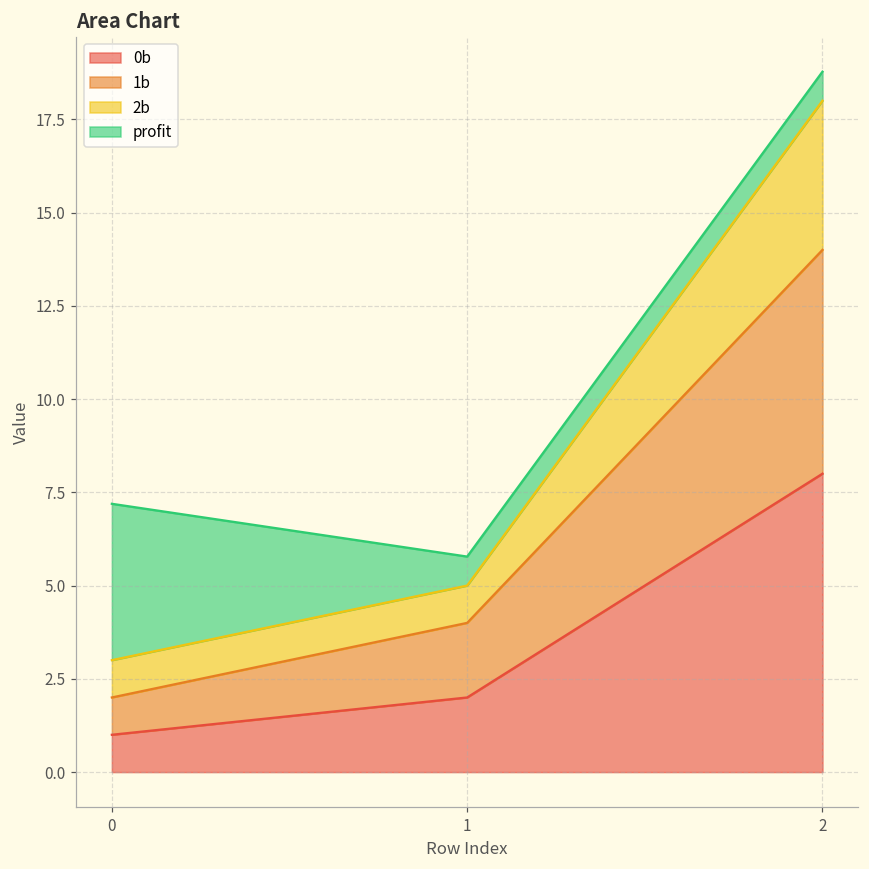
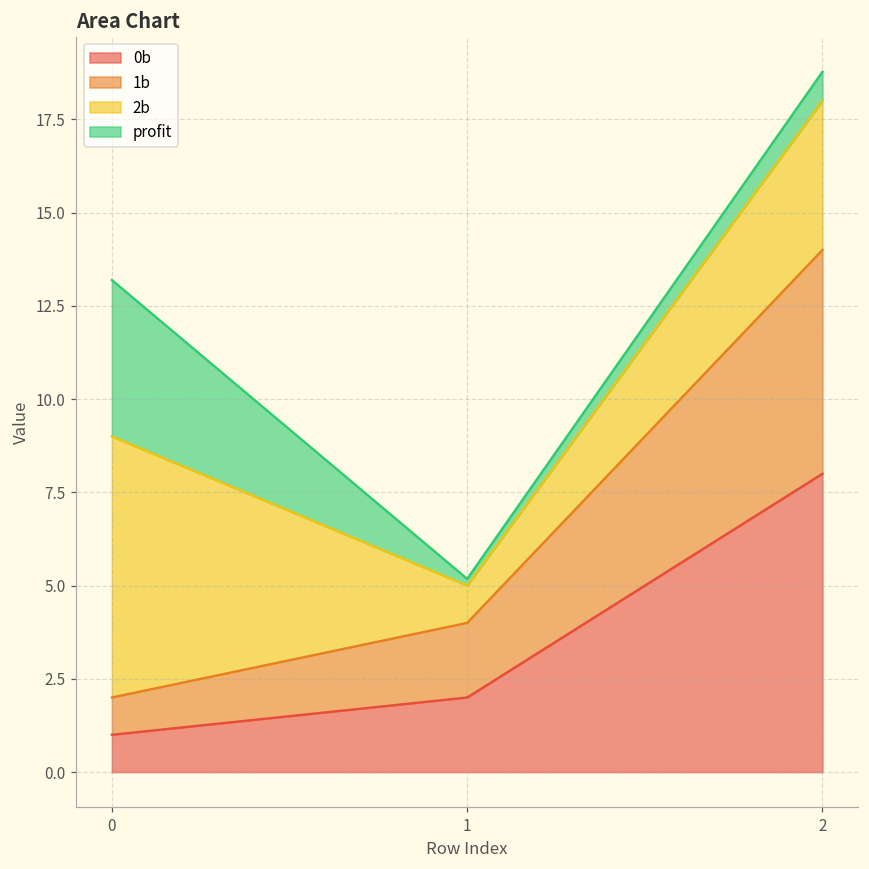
2b, 0: 1 -> 7
profit, 1: 0.8 -> 0.2
